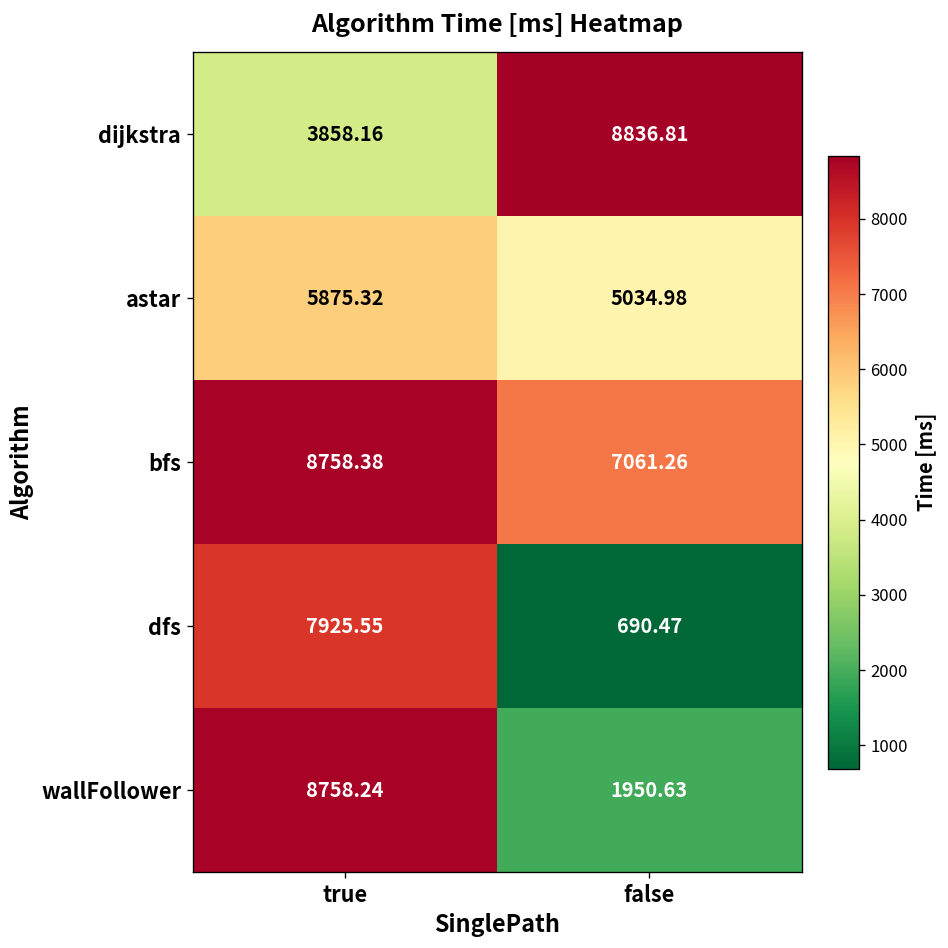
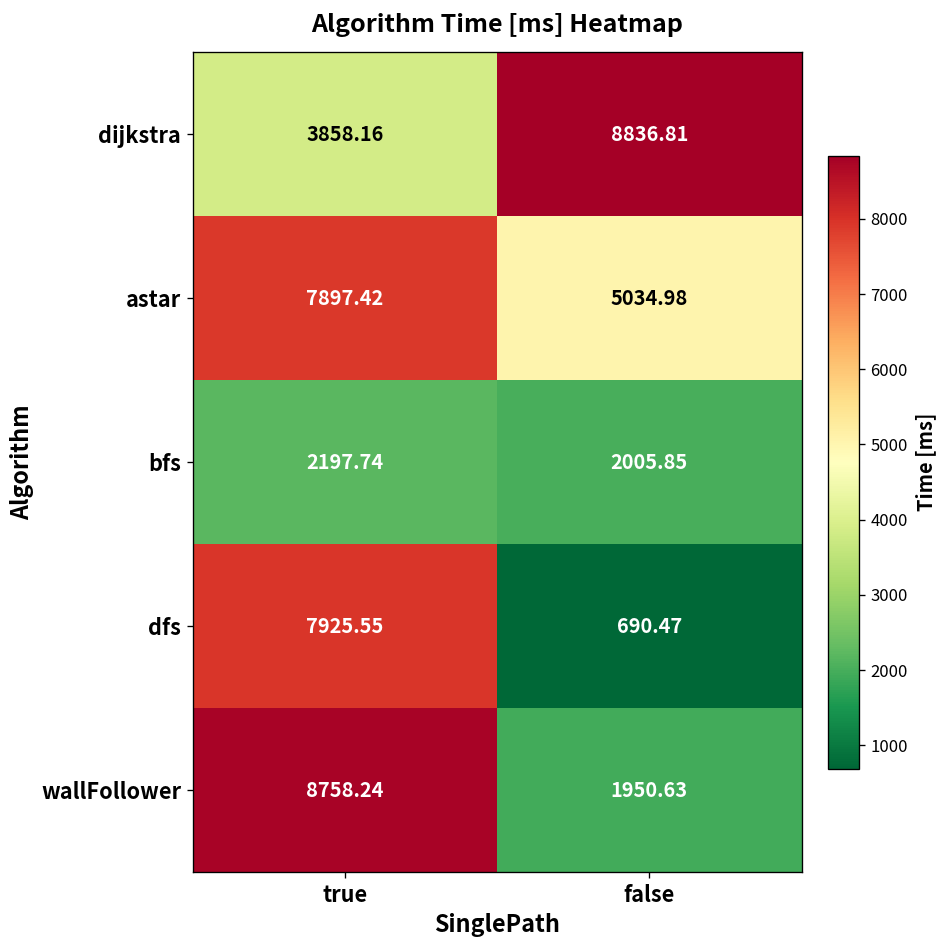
astar, true: 5875.32 -> 7897.42
bfs, true: 8758.38 -> 2197.74
bfs, false: 7061.26 -> 2005.85
